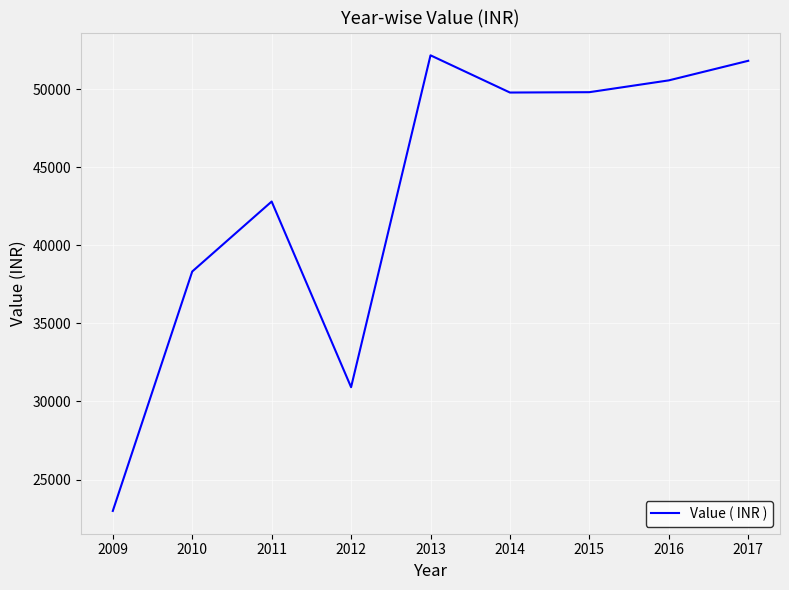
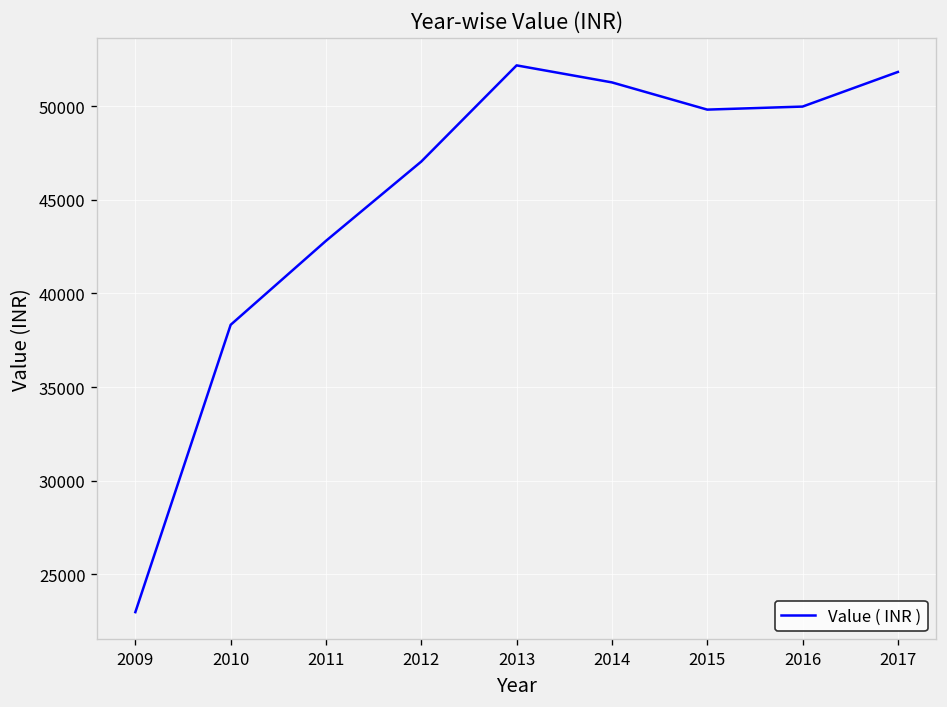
2012: 30900 -> 47000
2014: 49800 -> 51300
2016: 50600 -> 50000
